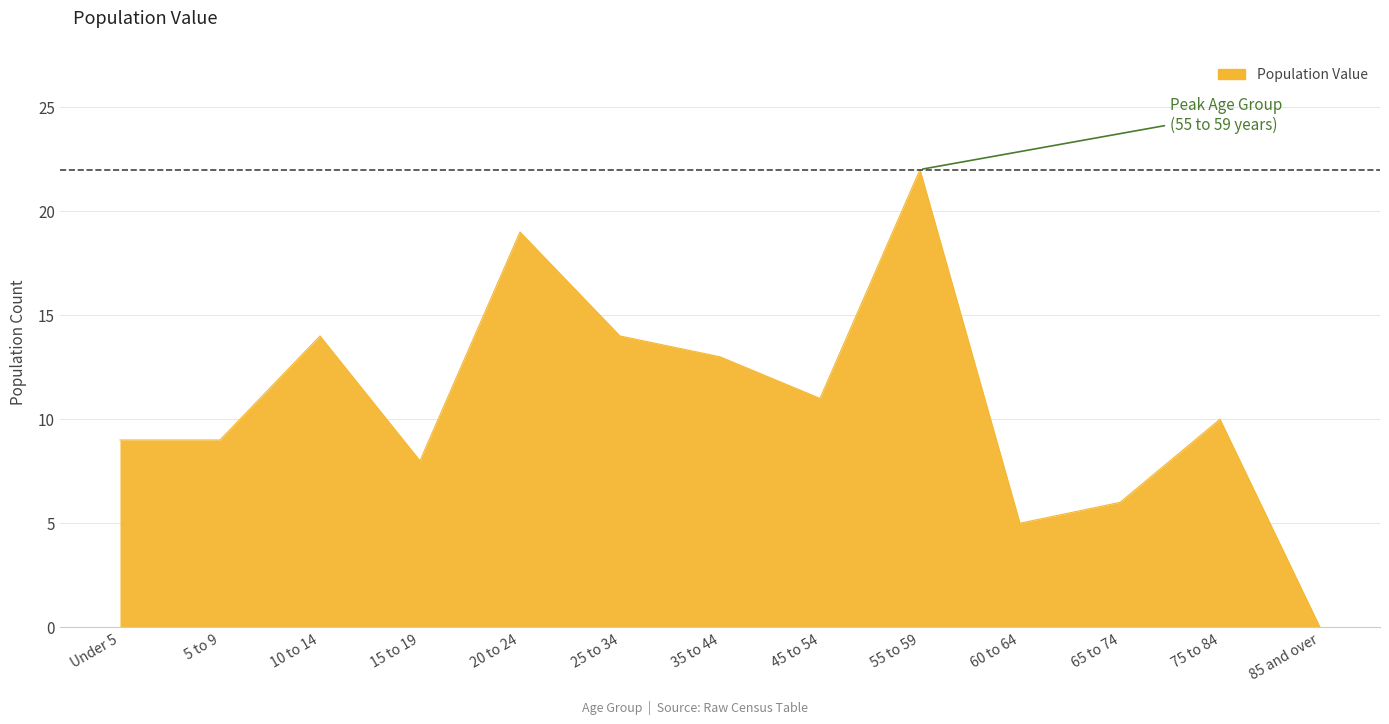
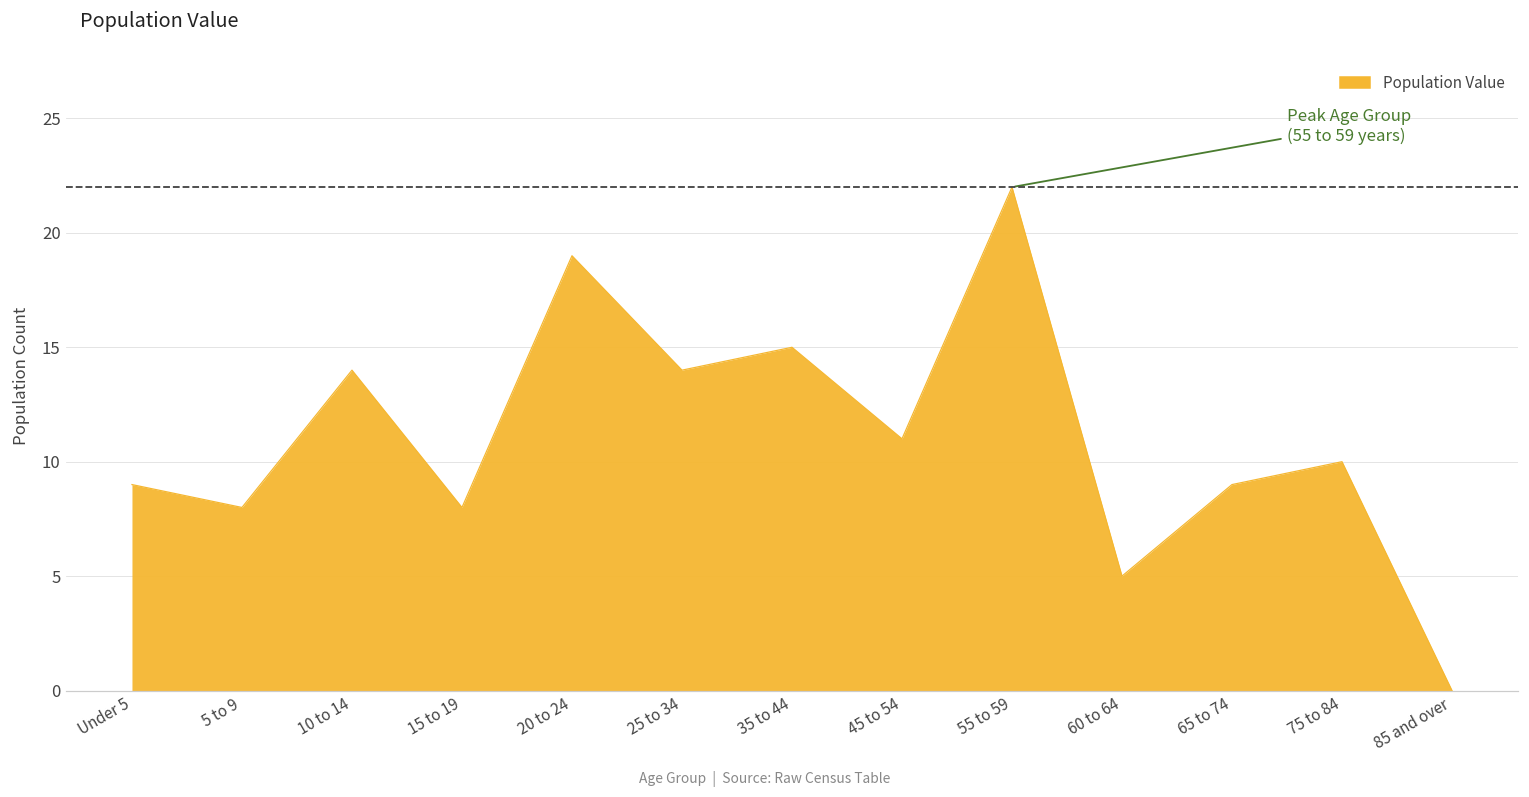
5 to 9: 9 -> 8
35 to 44: 13 -> 15
65 to 74: 6 -> 9
